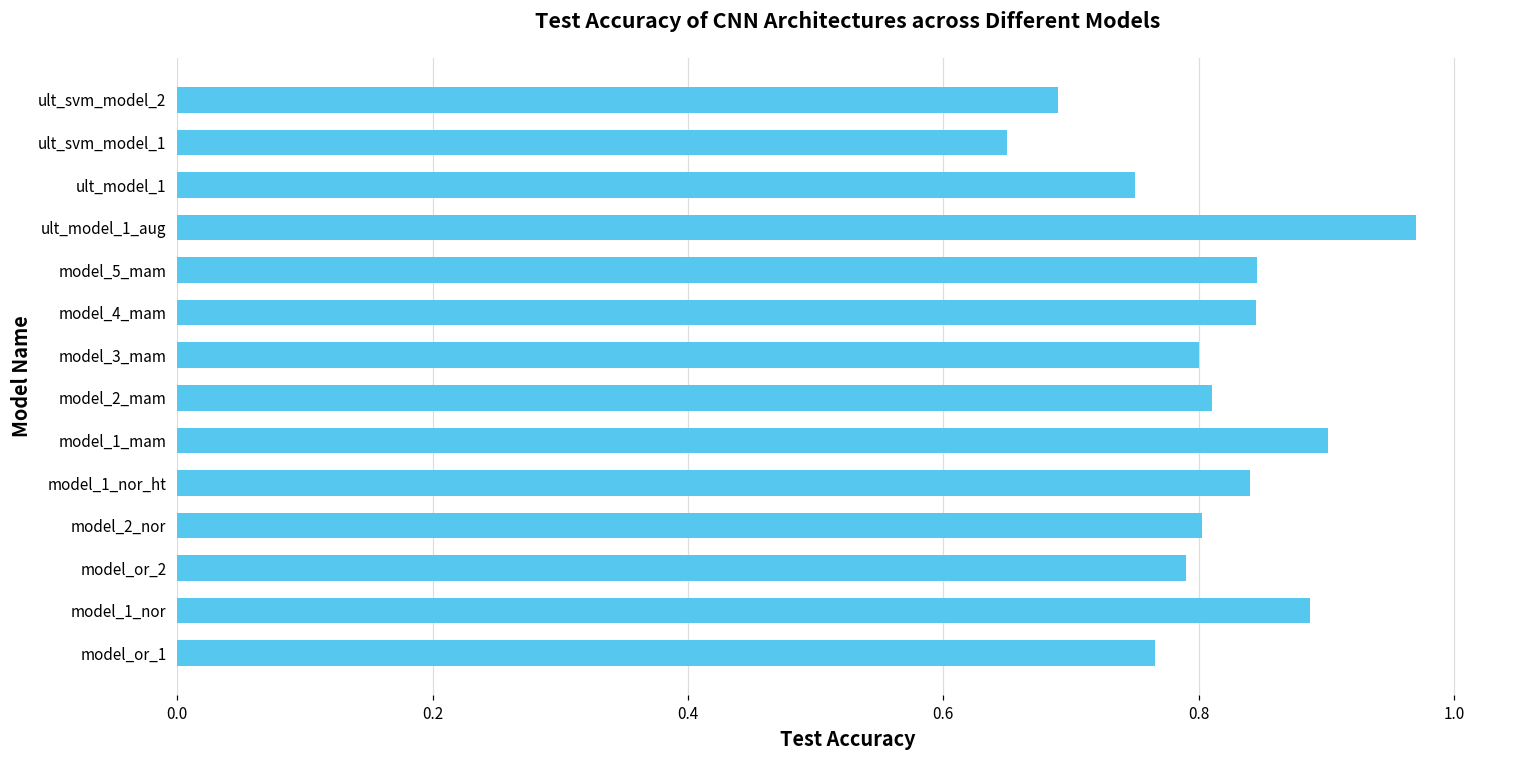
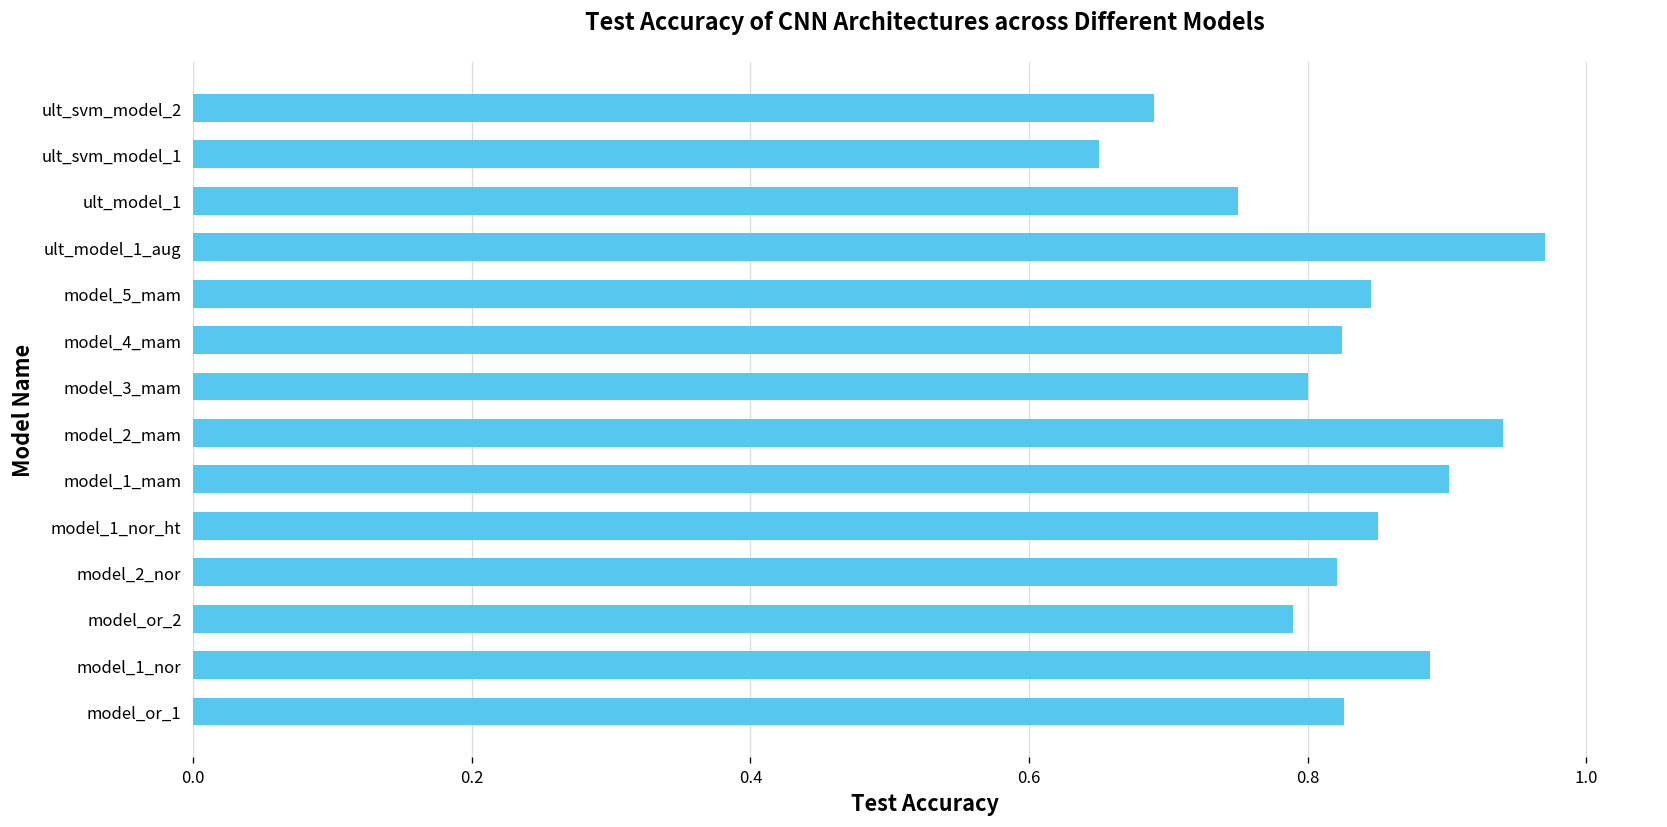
model_4_mam: 0.845 -> 0.825
model_2_mam: 0.81 -> 0.94
model_1_nor_ht: 0.840 -> 0.850
model_2_nor: 0.802 -> 0.821
model_or_1: 0.766 -> 0.826
